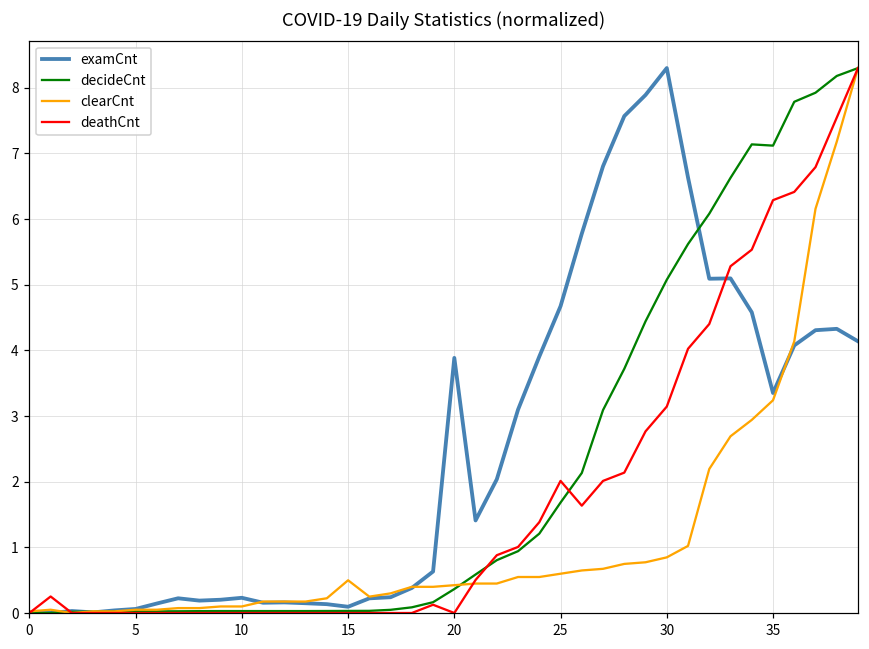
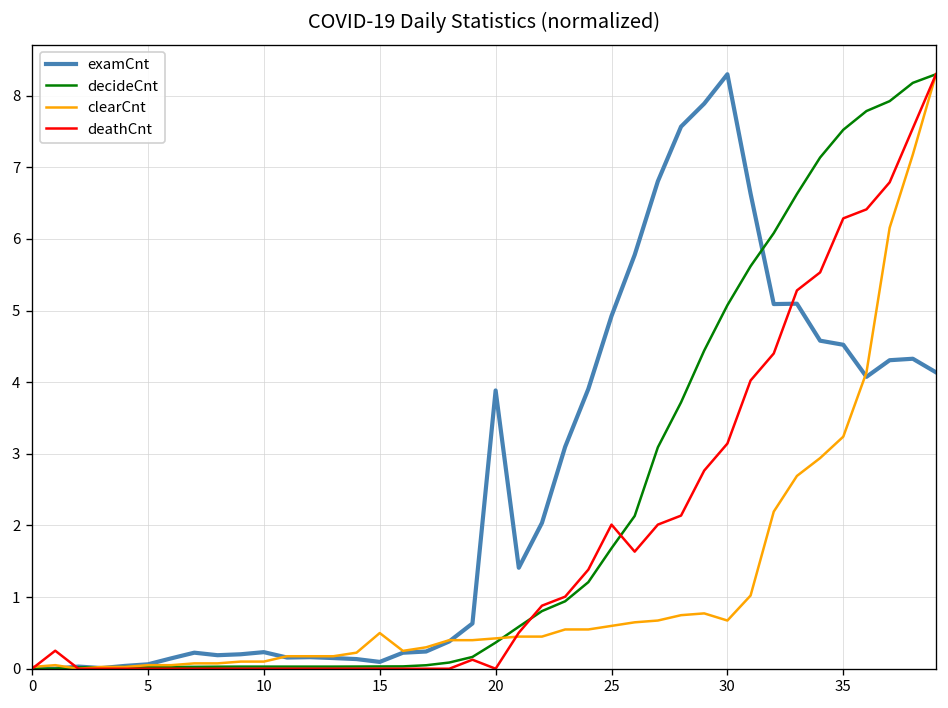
examCnt, 25: 4.7 -> 4.9
clearCnt, 30: 0.8 -> 0.7
examCnt, 35: 3.4 -> 4.5
decideCnt, 35: 7.1 -> 7.5
